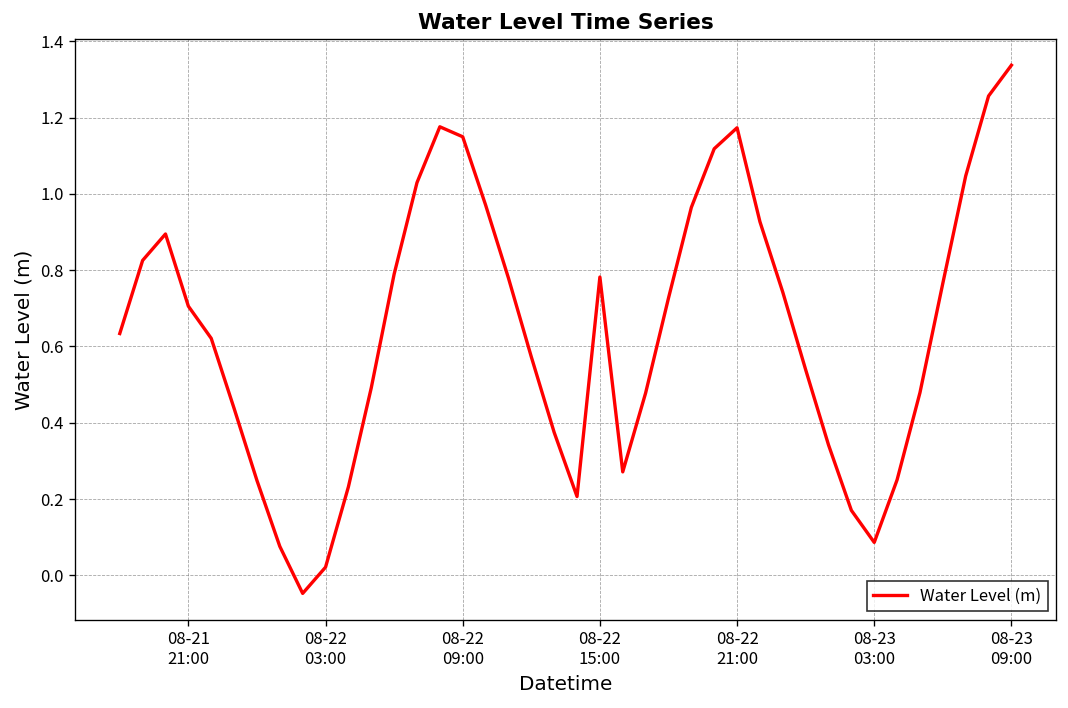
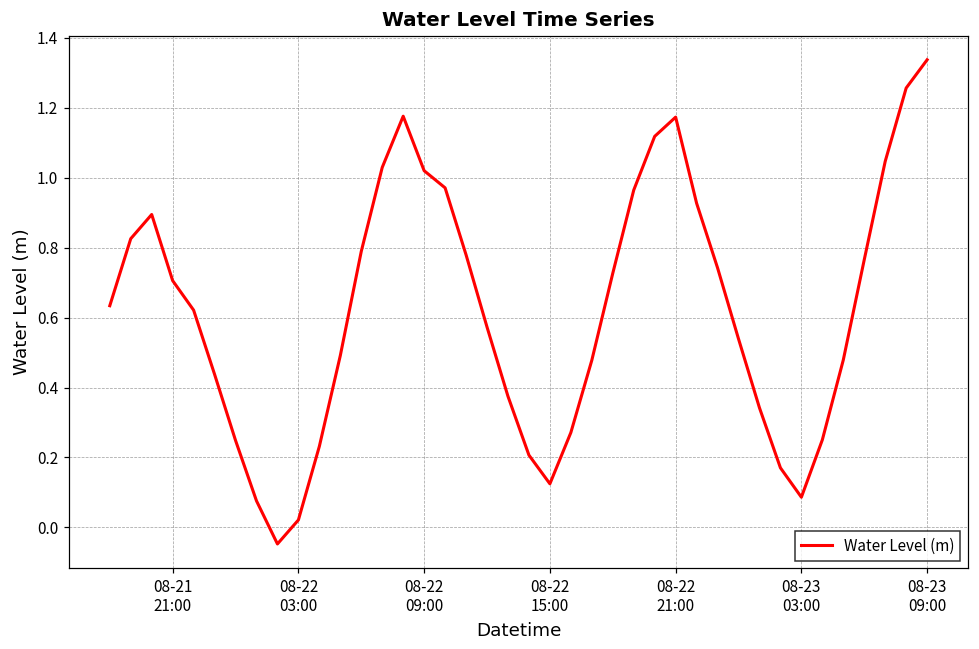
08-22 09:00: 1.15 -> 1.02
08-22 15:00: 0.78 -> 0.12
